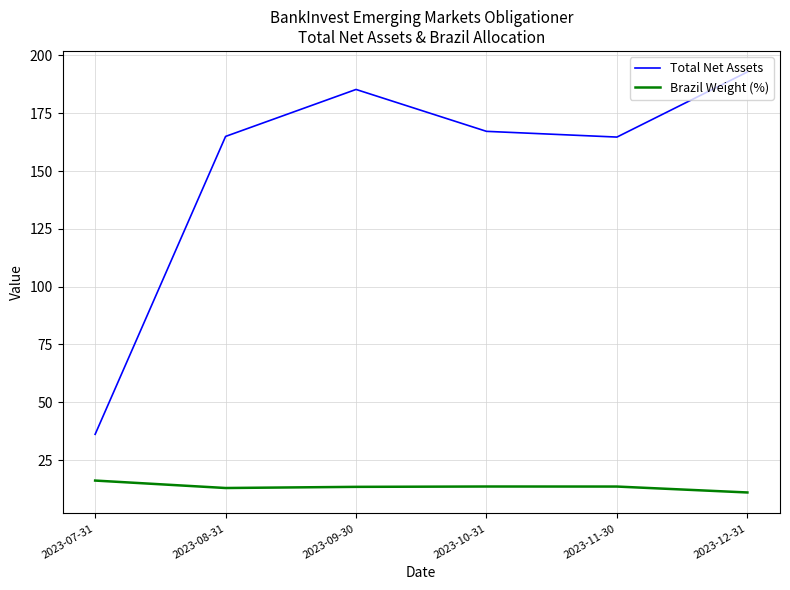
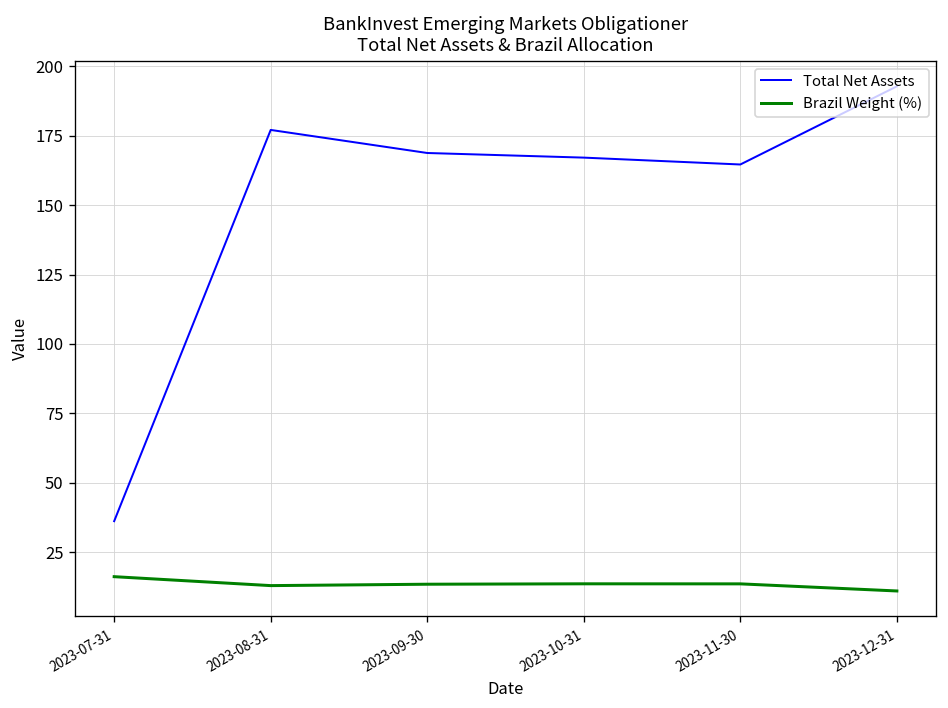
Total Net Assets, 2023-08-31: 165 -> 177
Total Net Assets, 2023-09-30: 185 -> 169
